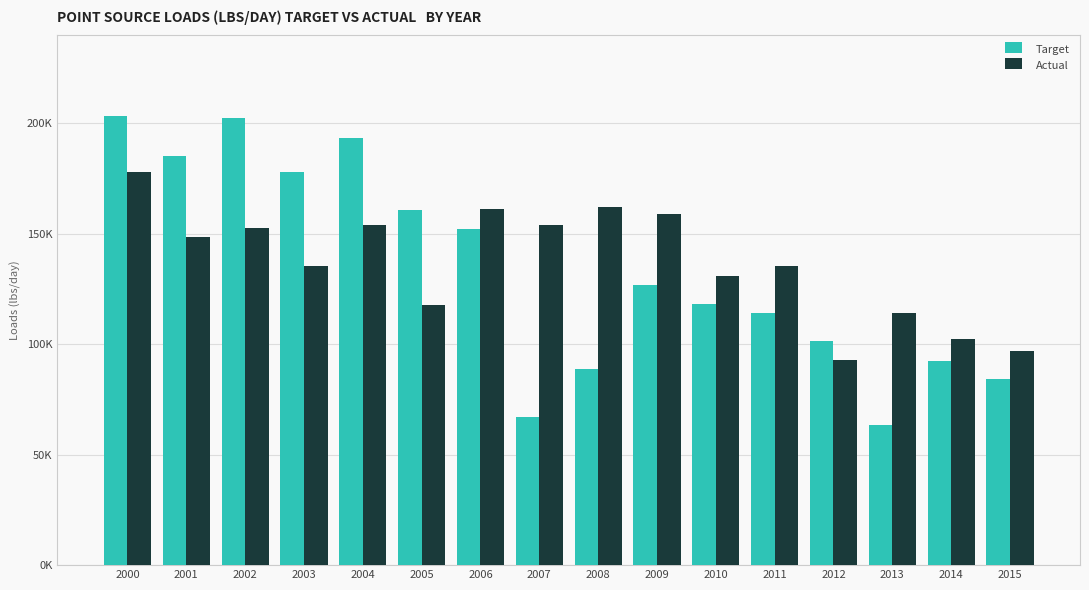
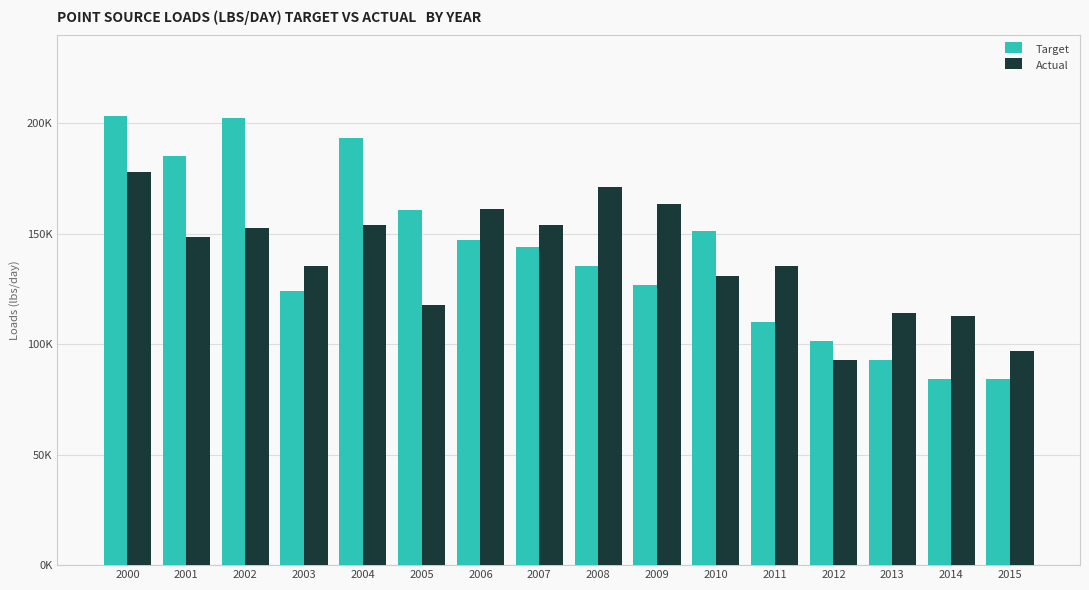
Target, 2003: 178000 -> 124000
Target, 2006: 152000 -> 147000
Target, 2007: 67000 -> 144000
Target, 2008: 89000 -> 135000
Actual, 2008: 162000 -> 171000
Actual, 2009: 159000 -> 163000
Target, 2010: 118000 -> 151000
Target, 2011: 114000 -> 110000
Target, 2013: 64000 -> 93000
Target, 2014: 92000 -> 84000
Actual, 2014: 103000 -> 113000
